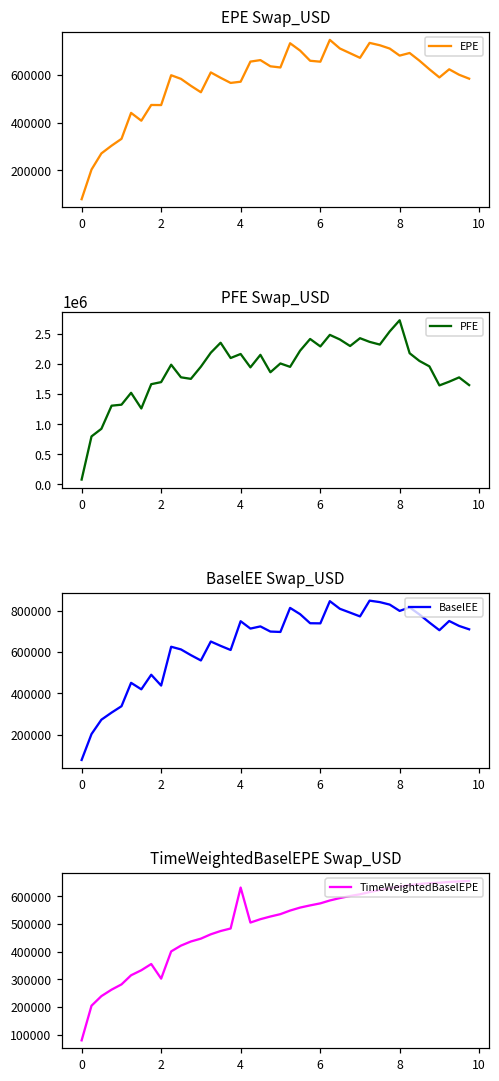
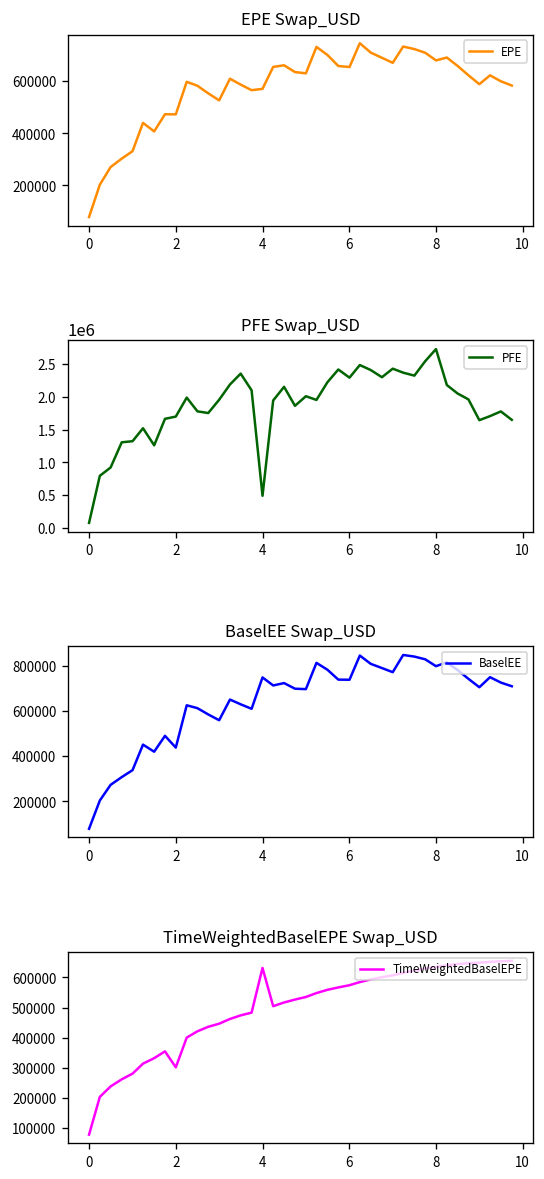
PFE Swap_USD, 4: 2200000 -> 500000
